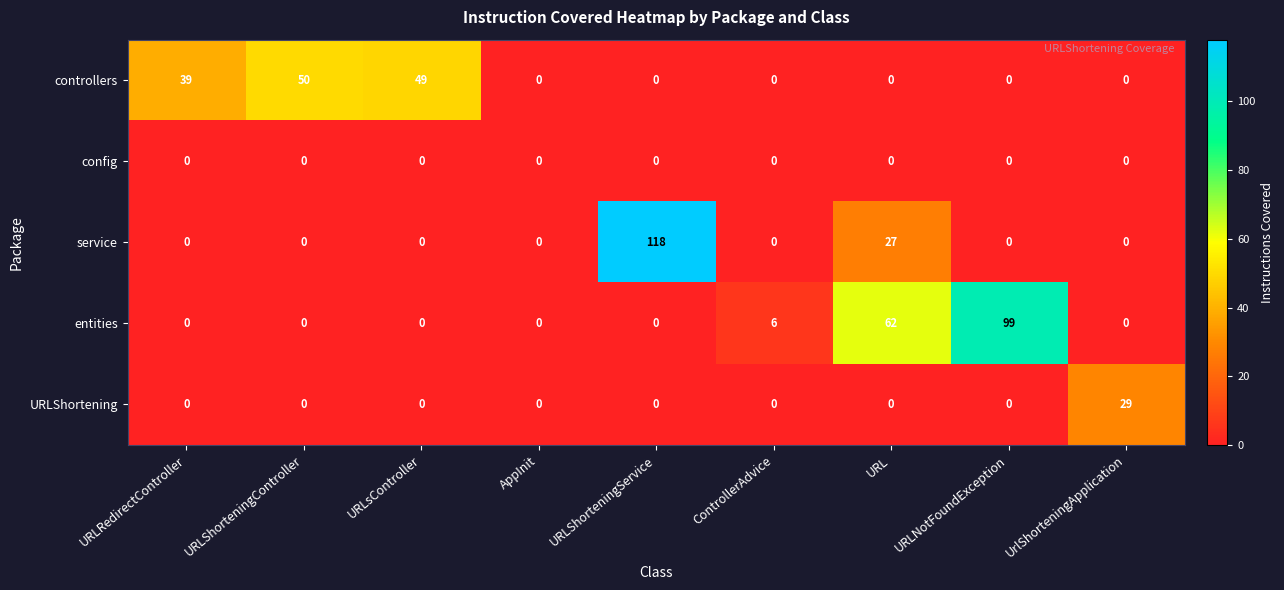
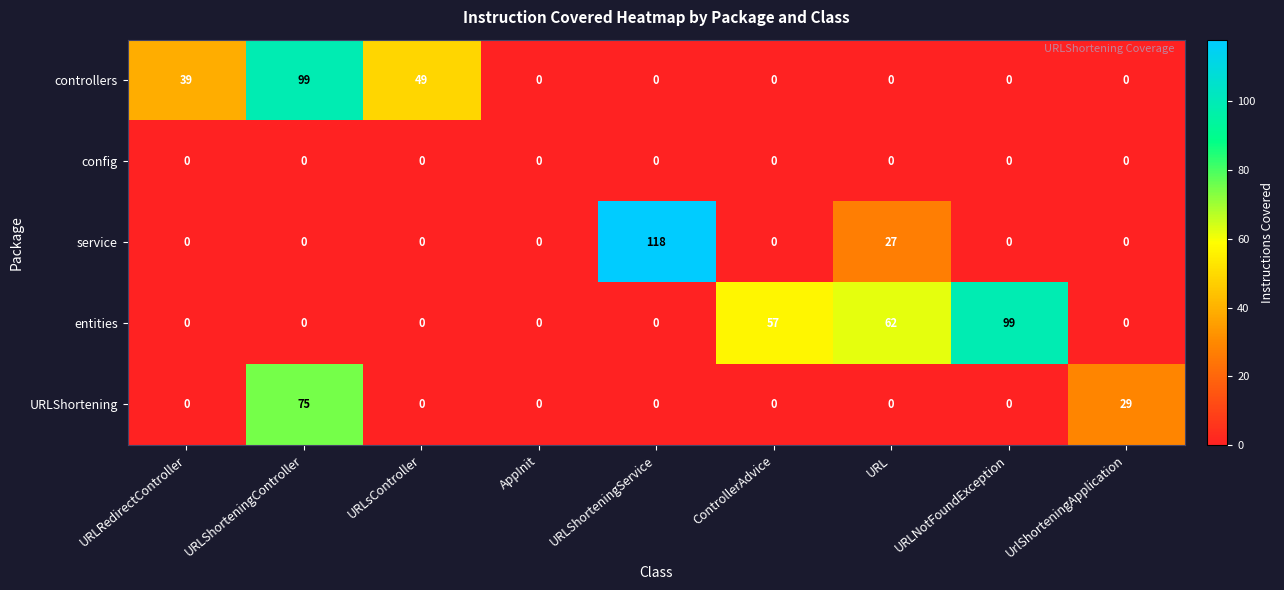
controllers, URLShorteningController: 50 -> 99
entities, ControllerAdvice: 6 -> 57
URLShortening, URLShorteningController: 0 -> 75
